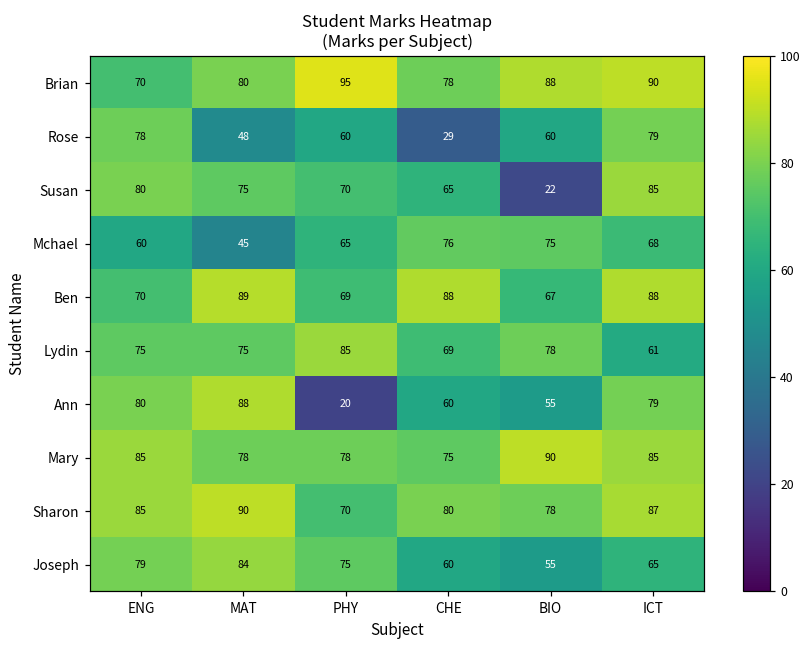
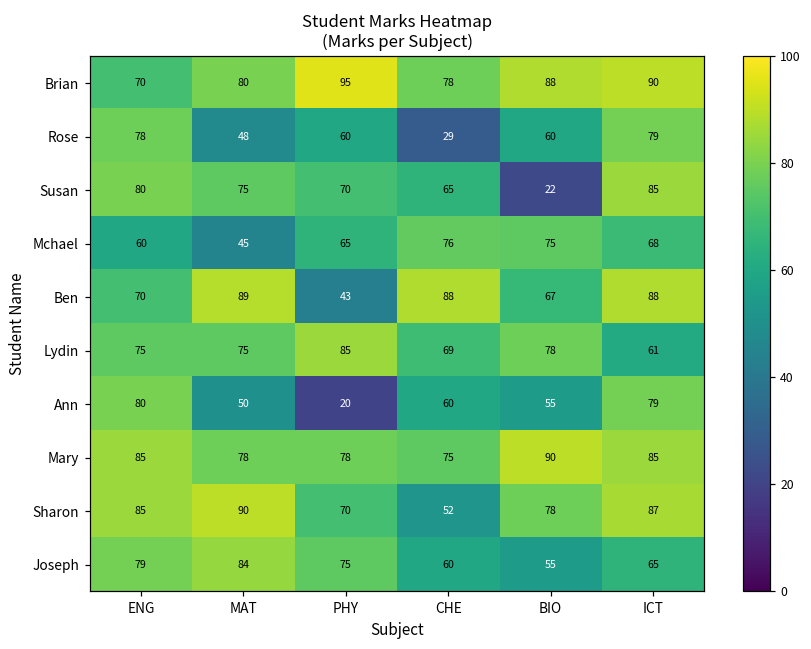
Ben, PHY: 69 -> 43
Ann, MAT: 88 -> 50
Sharon, CHE: 80 -> 52
